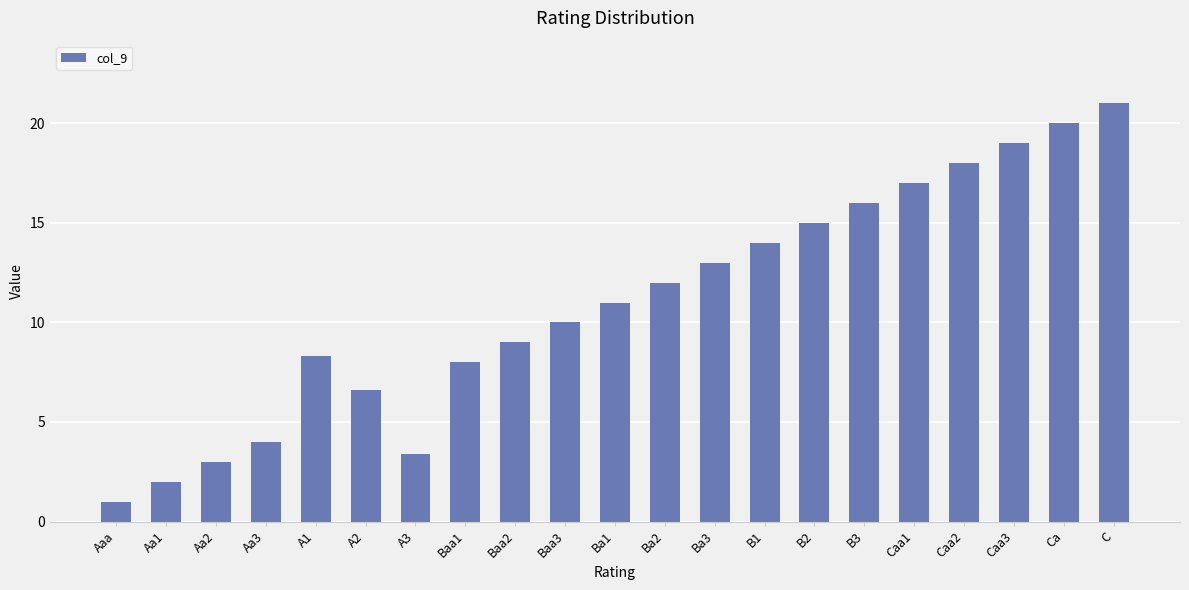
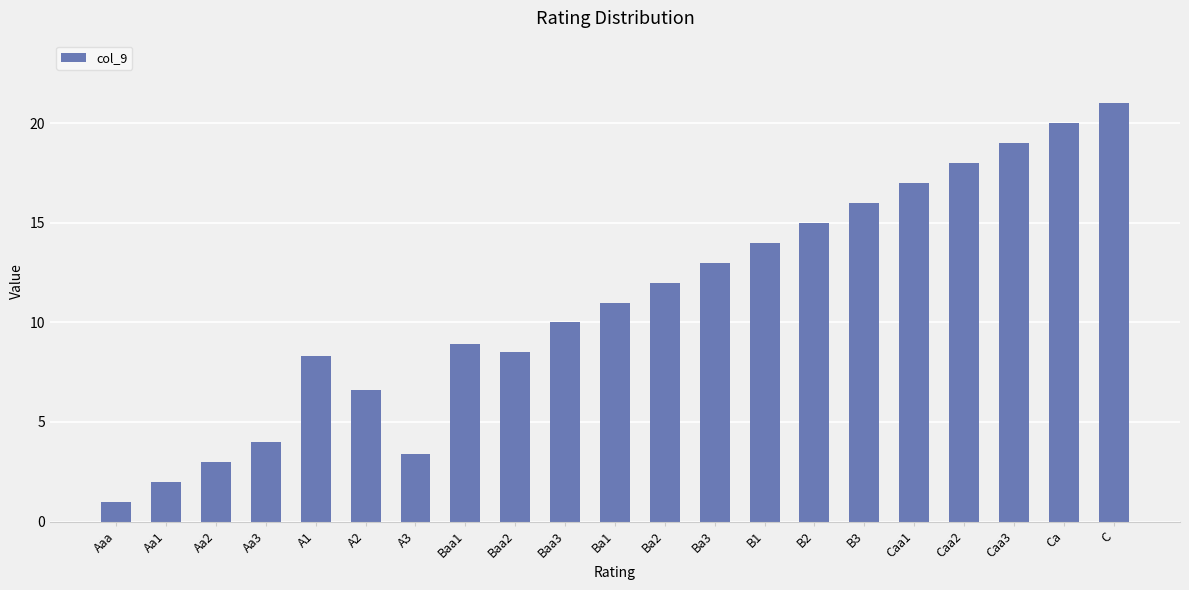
Baa1: 8.0 -> 8.9
Baa2: 9.0 -> 8.5
